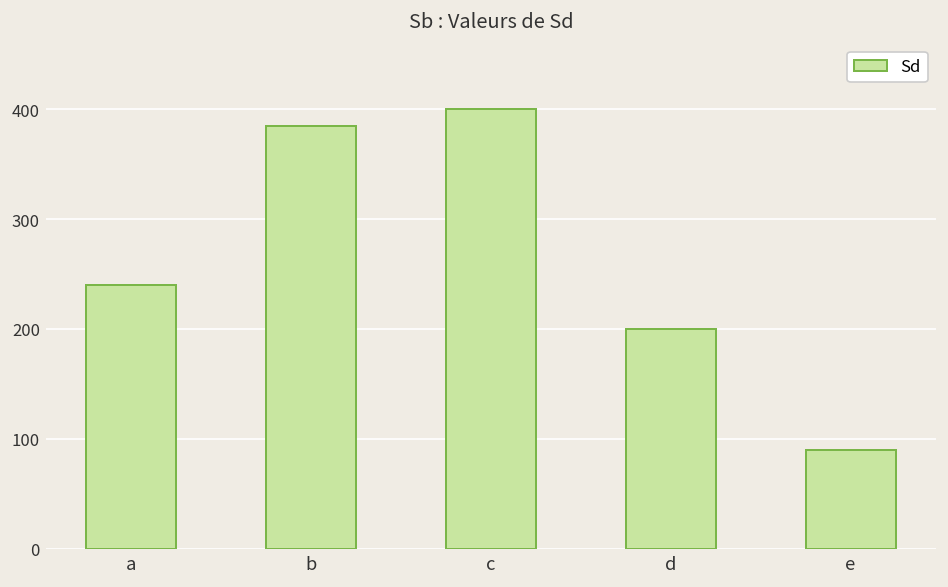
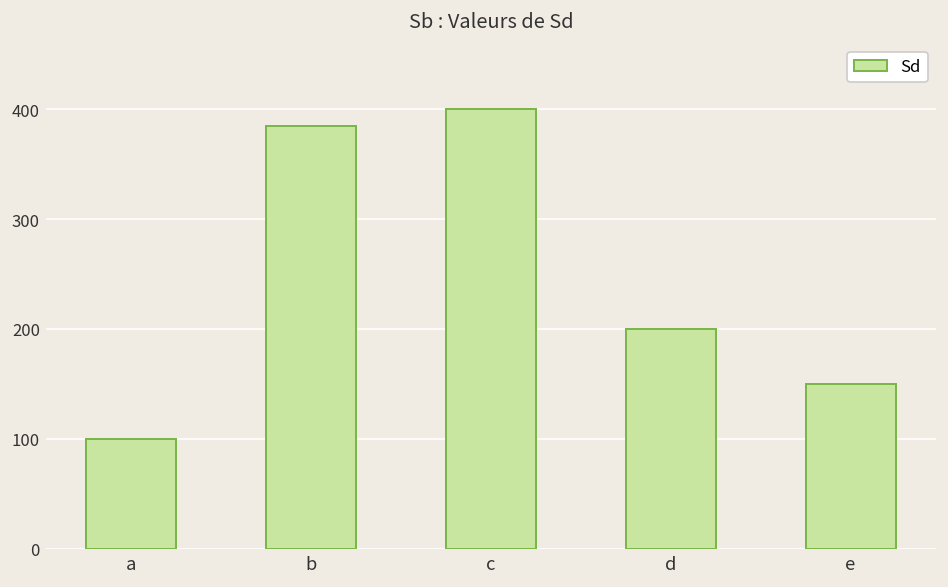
a: 240 -> 100
e: 90 -> 150
